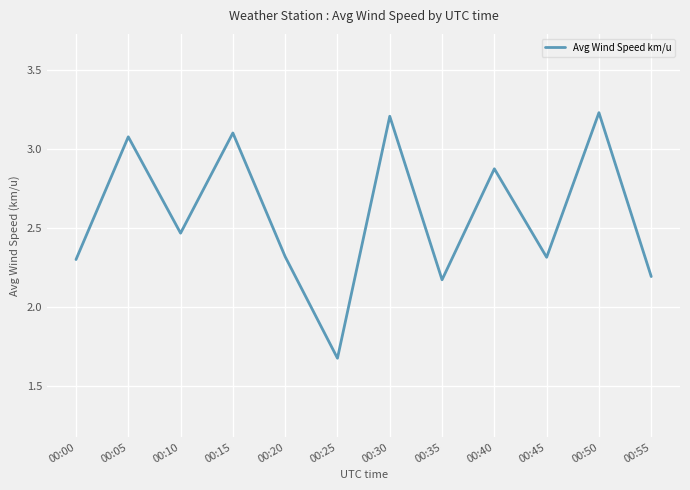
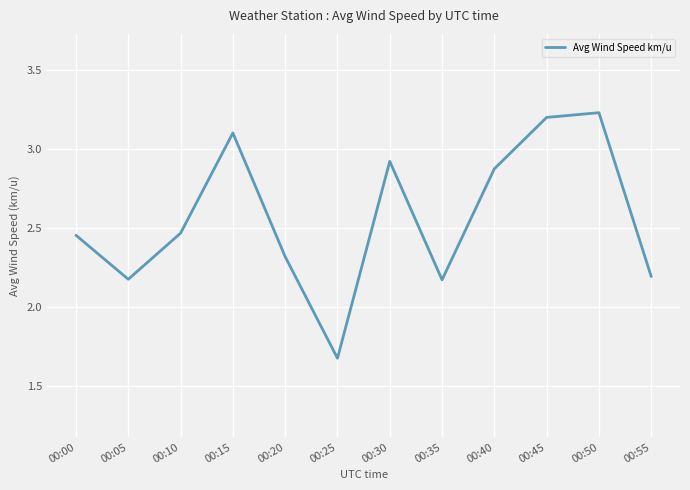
00:00: 2.30 -> 2.45
00:05: 3.08 -> 2.17
00:30: 3.21 -> 2.92
00:45: 2.31 -> 3.20
